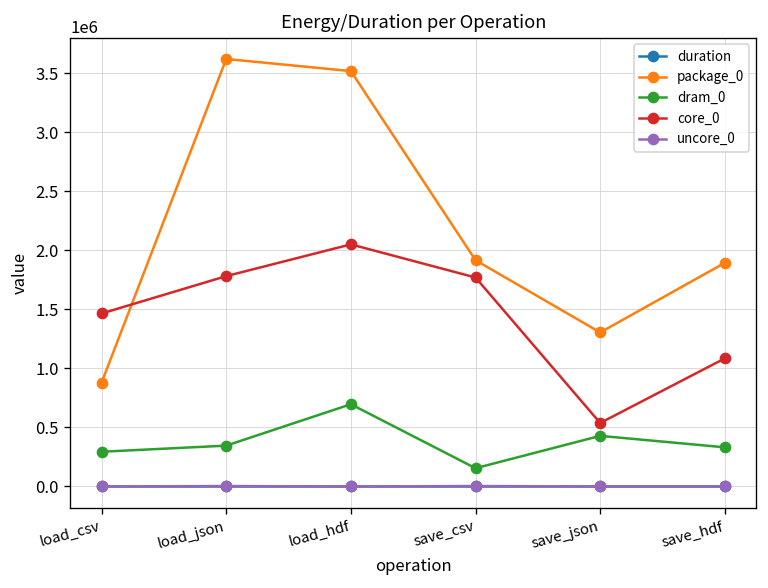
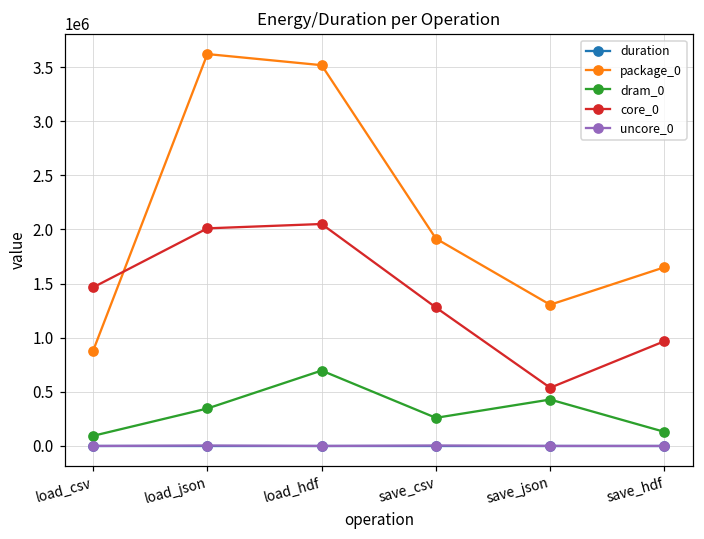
dram_0, load_csv: 300000 -> 100000
core_0, load_json: 1800000 -> 2000000
dram_0, save_csv: 200000 -> 300000
core_0, save_csv: 1800000 -> 1300000
package_0, save_hdf: 1900000 -> 1700000
dram_0, save_hdf: 300000 -> 100000
core_0, save_hdf: 1100000 -> 1000000
